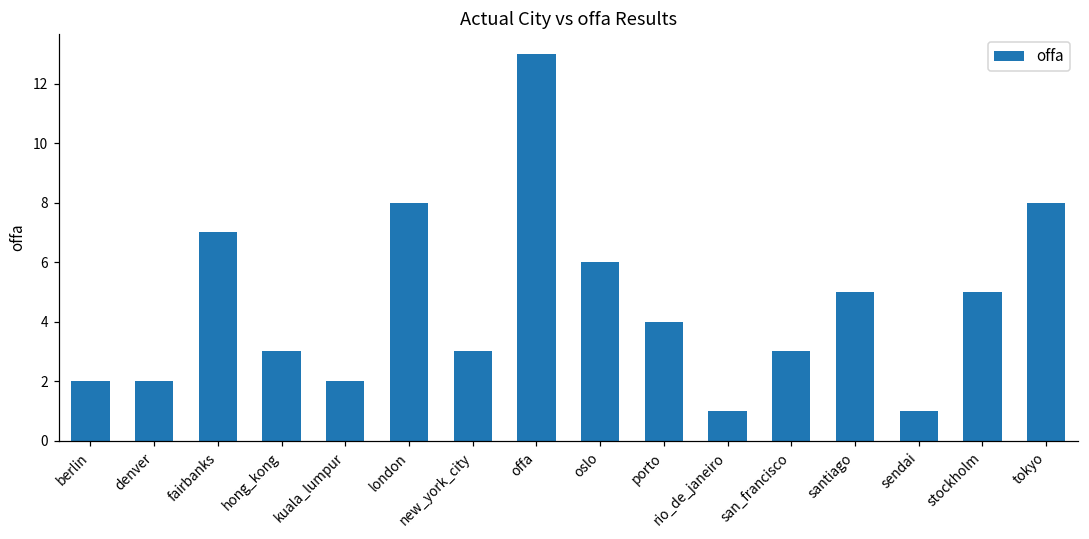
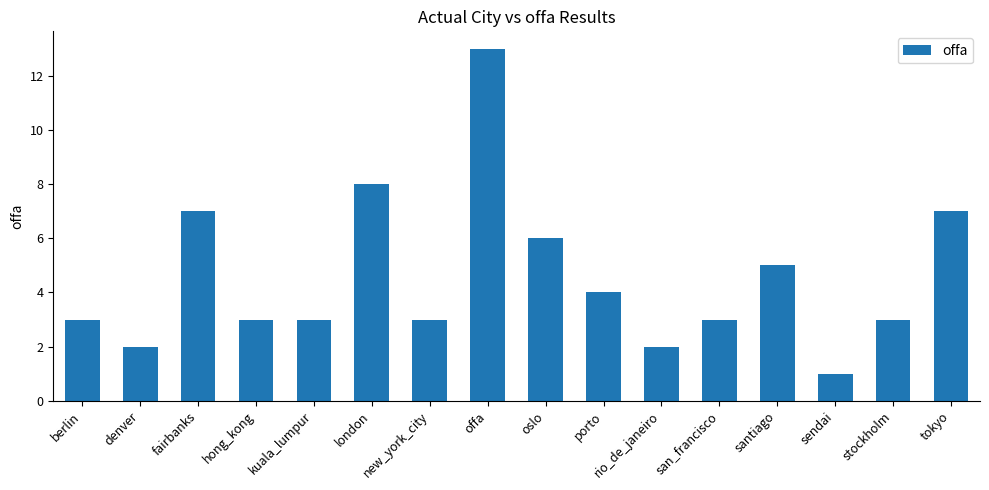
berlin: 2 -> 3
kuala_lumpur: 2 -> 3
rio_de_janeiro: 1 -> 2
stockholm: 5 -> 3
tokyo: 8 -> 7
